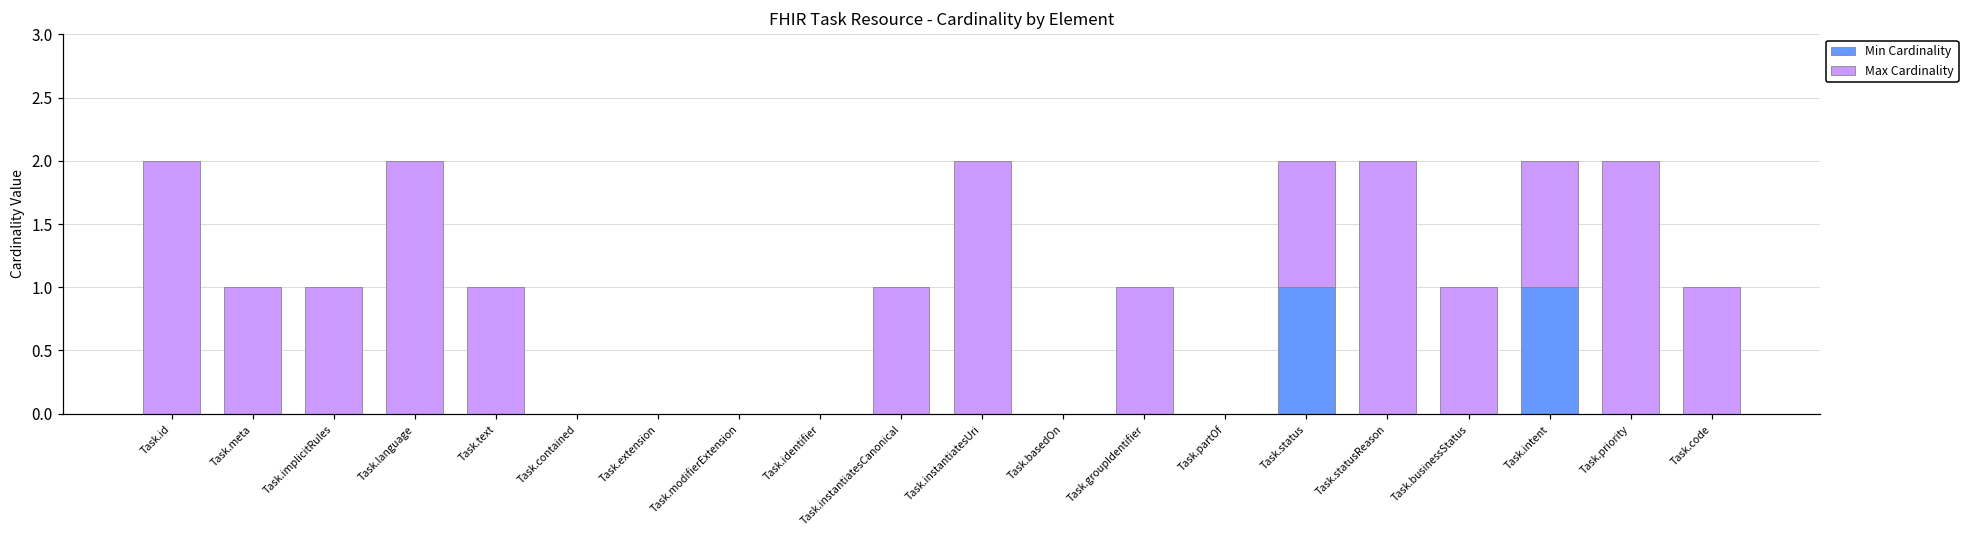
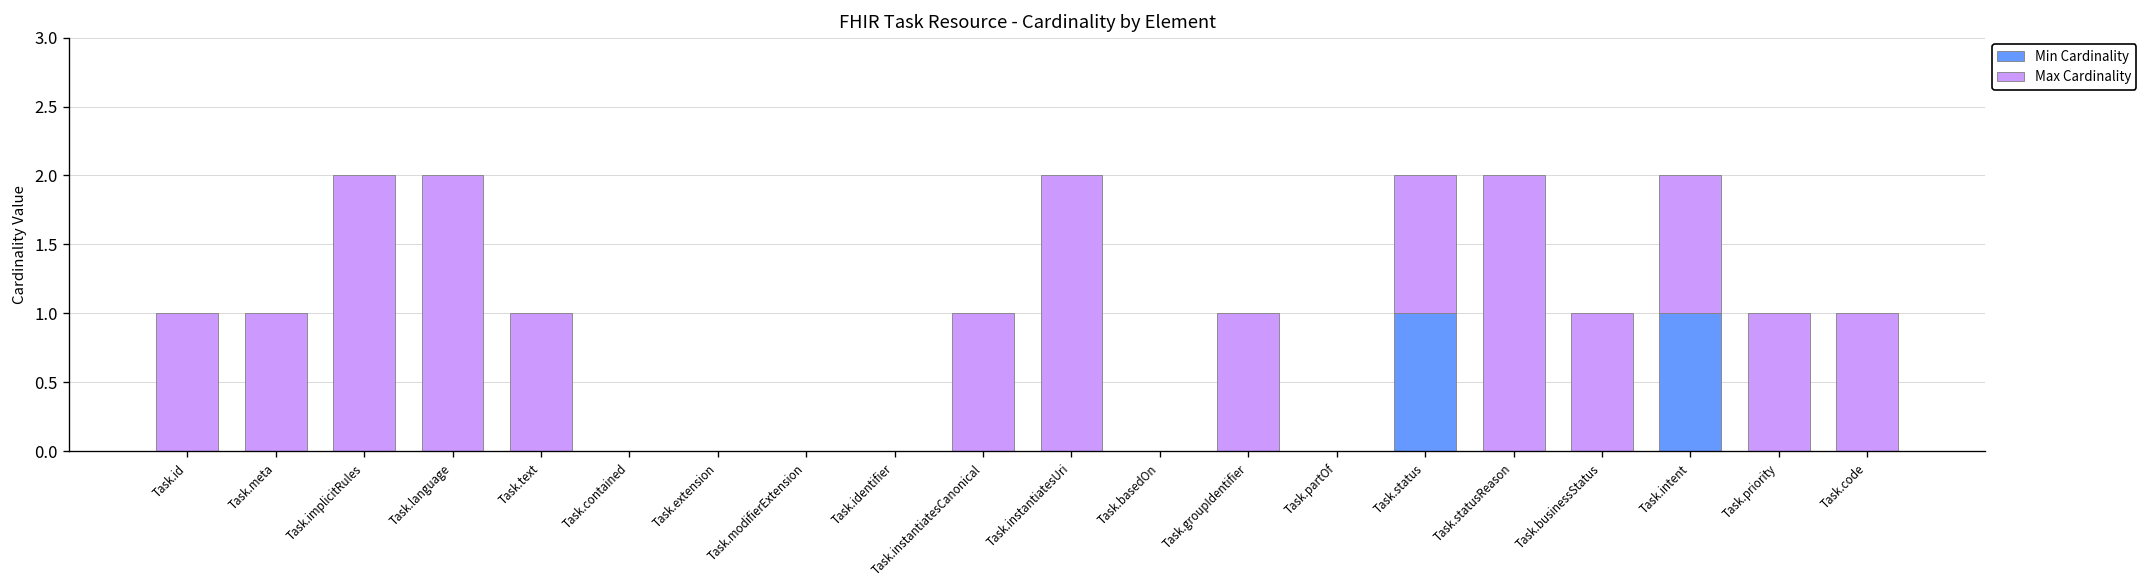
Max Cardinality, Task.id: 2 -> 1
Max Cardinality, Task.implicitRules: 1 -> 2
Max Cardinality, Task.priority: 2 -> 1
